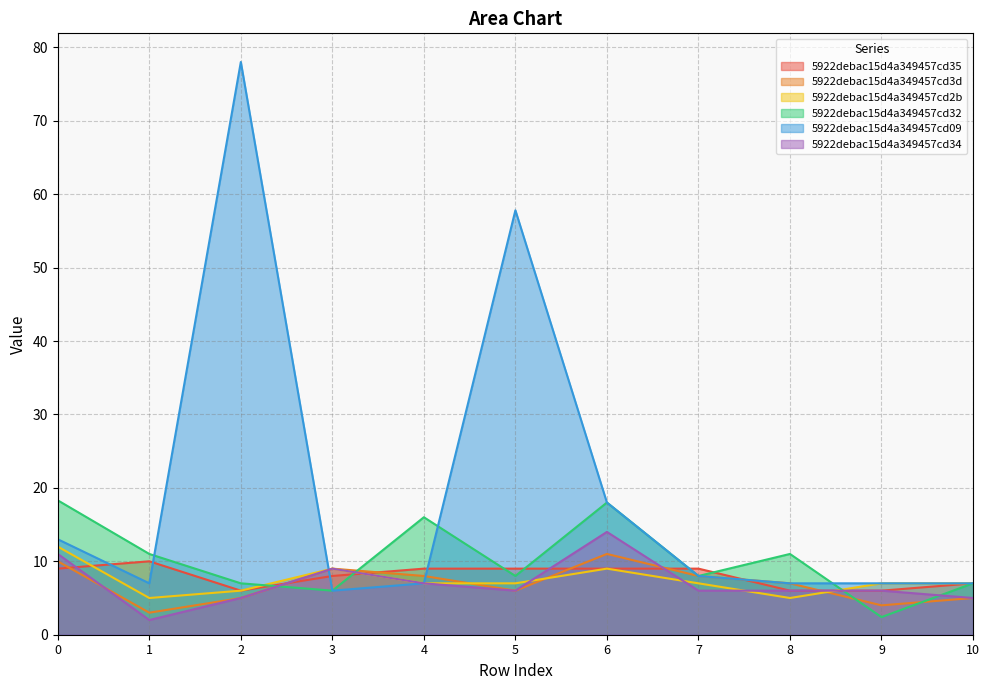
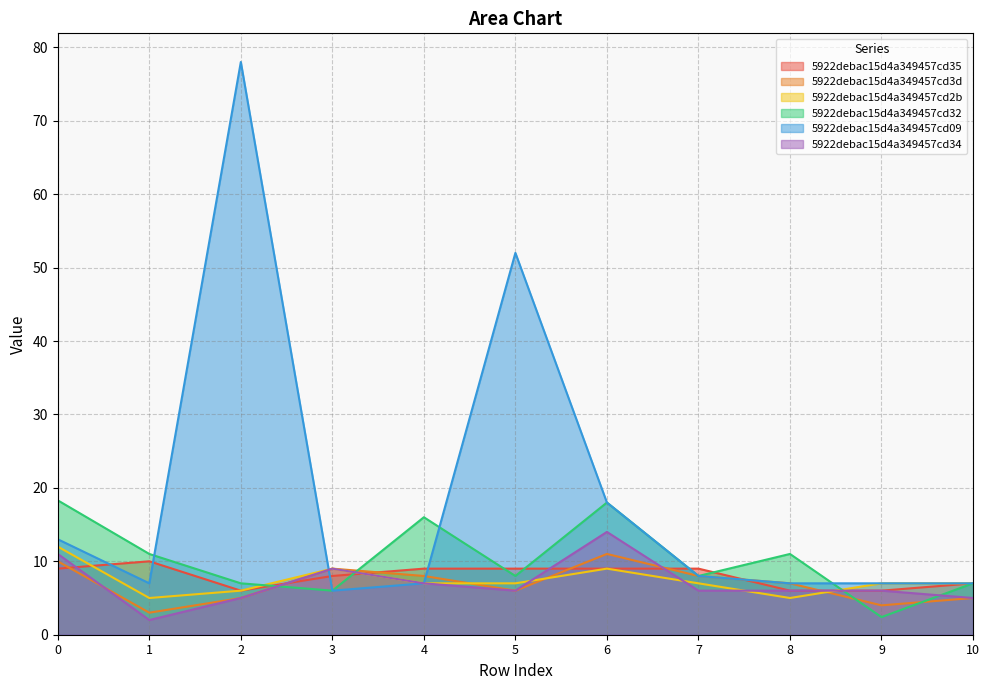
5922debac15d4a349457cd09, 5: 58 -> 52
